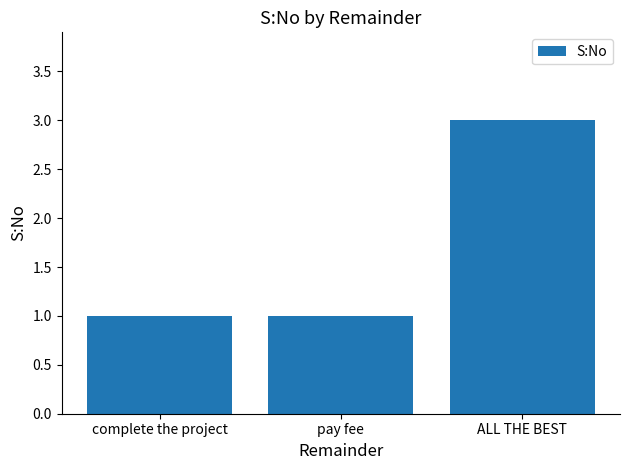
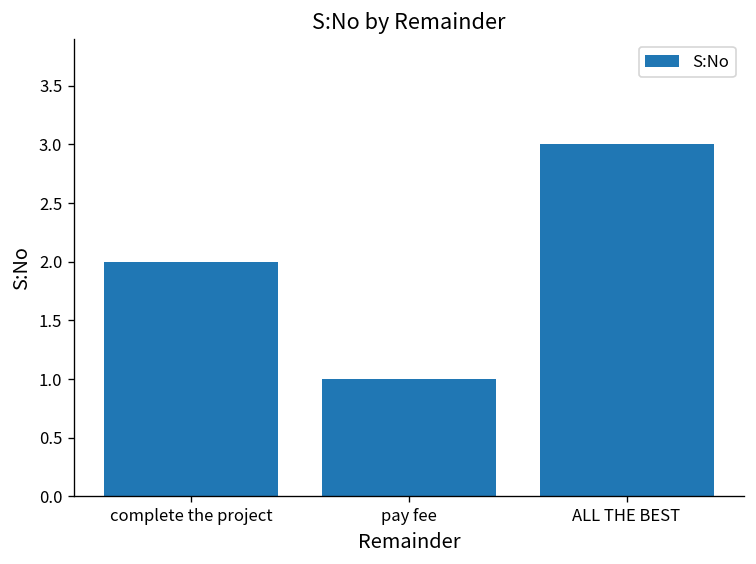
complete the project: 1 -> 2
